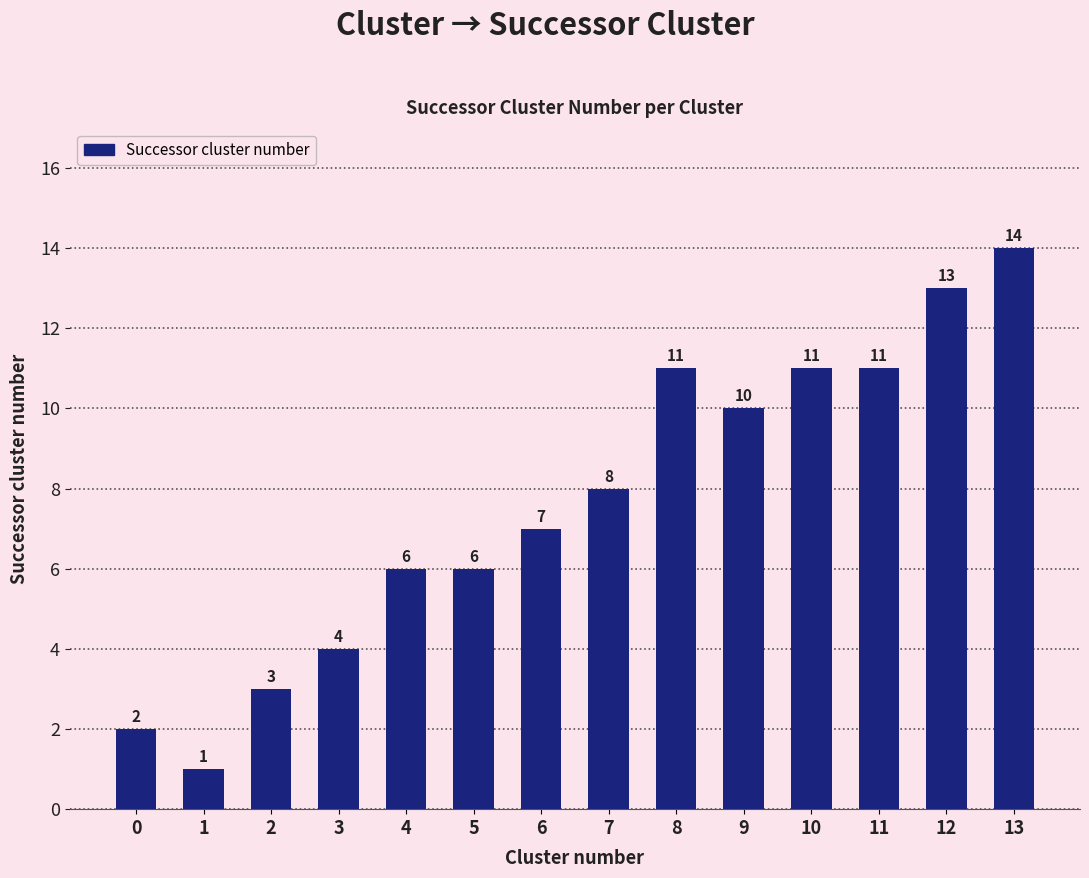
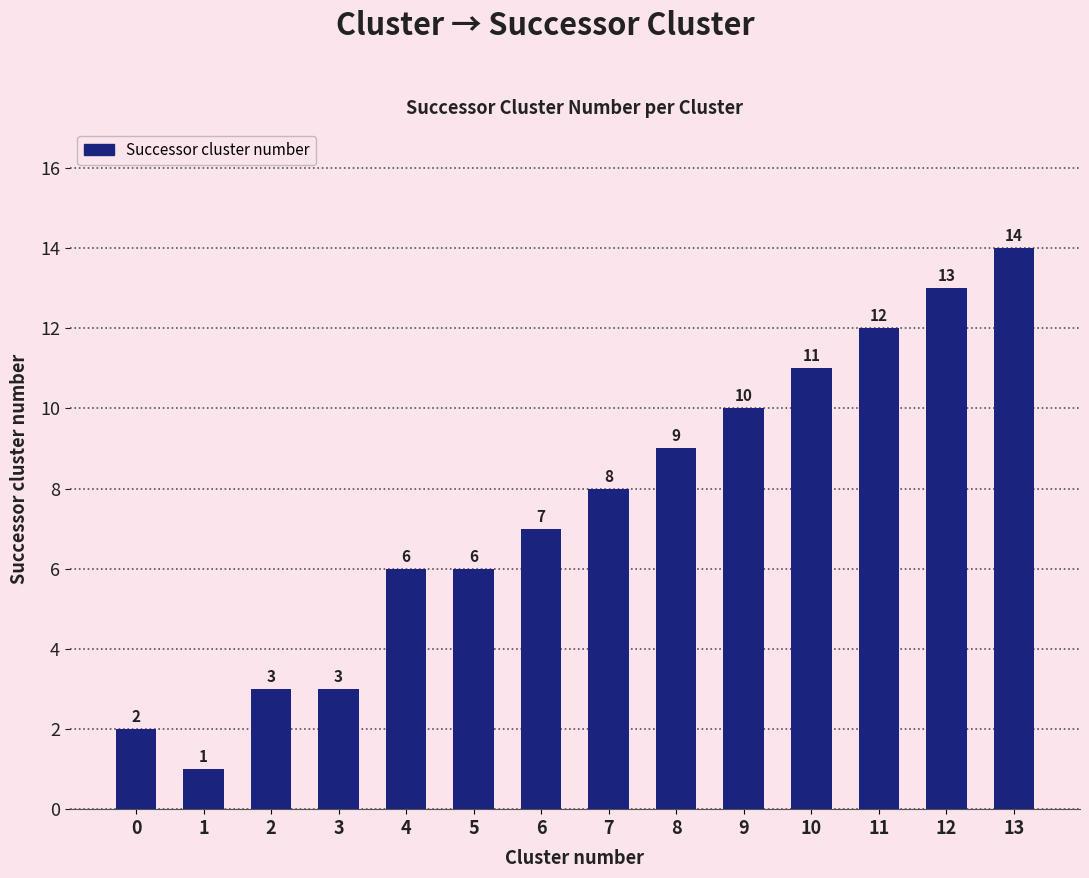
3: 4 -> 3
8: 11 -> 9
11: 11 -> 12
